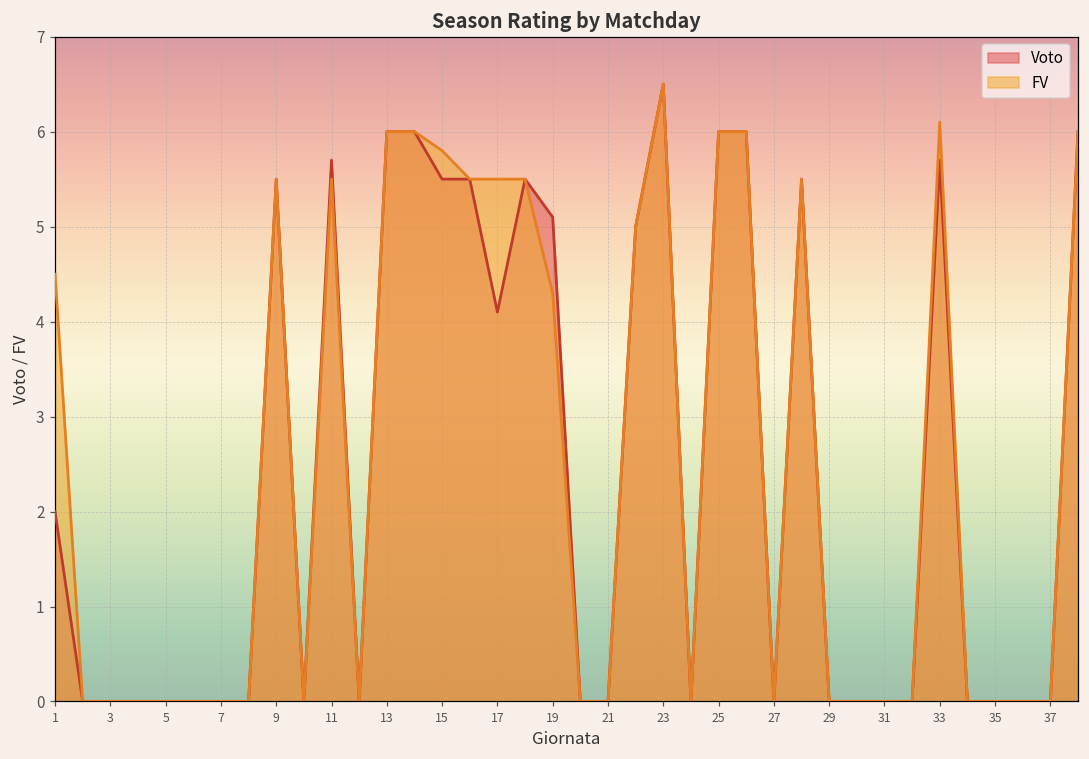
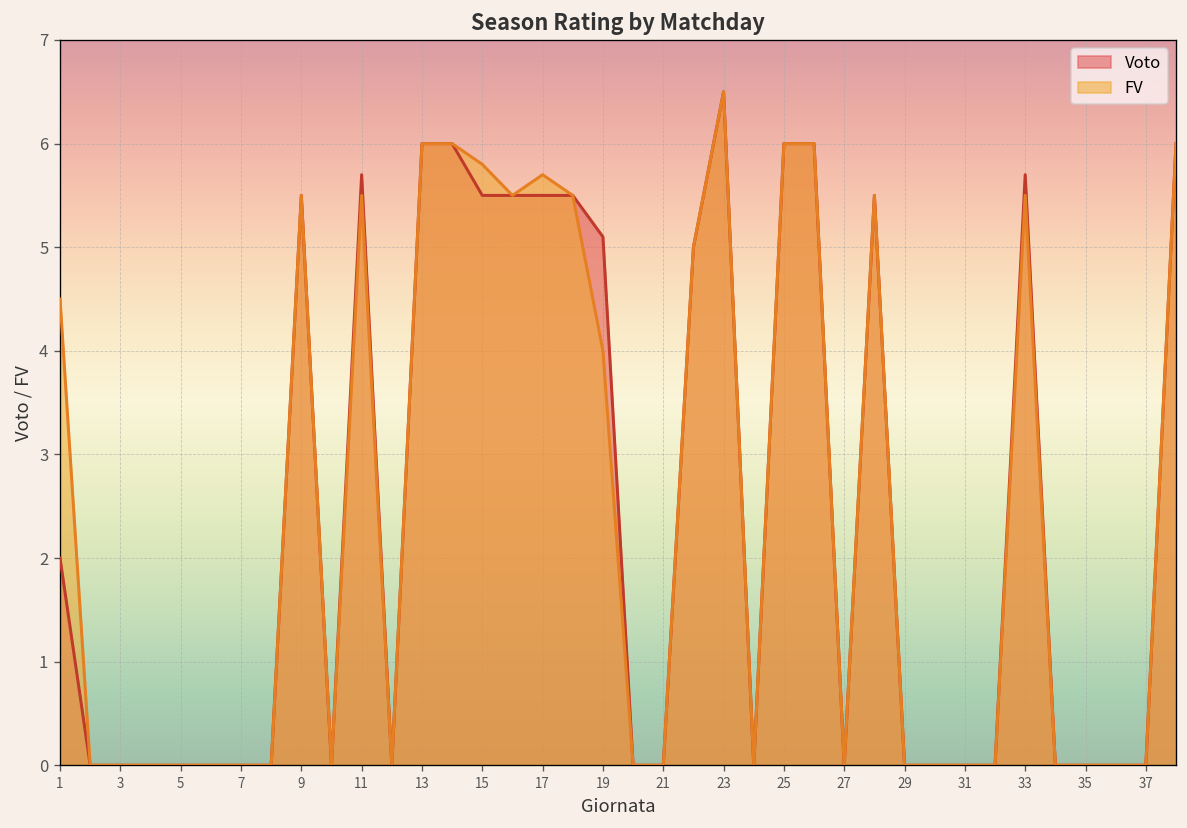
Voto, 17: 4.1 -> 5.5
FV, 17: 5.5 -> 5.7
FV, 19: 4.3 -> 4.0
FV, 33: 6.1 -> 5.5
